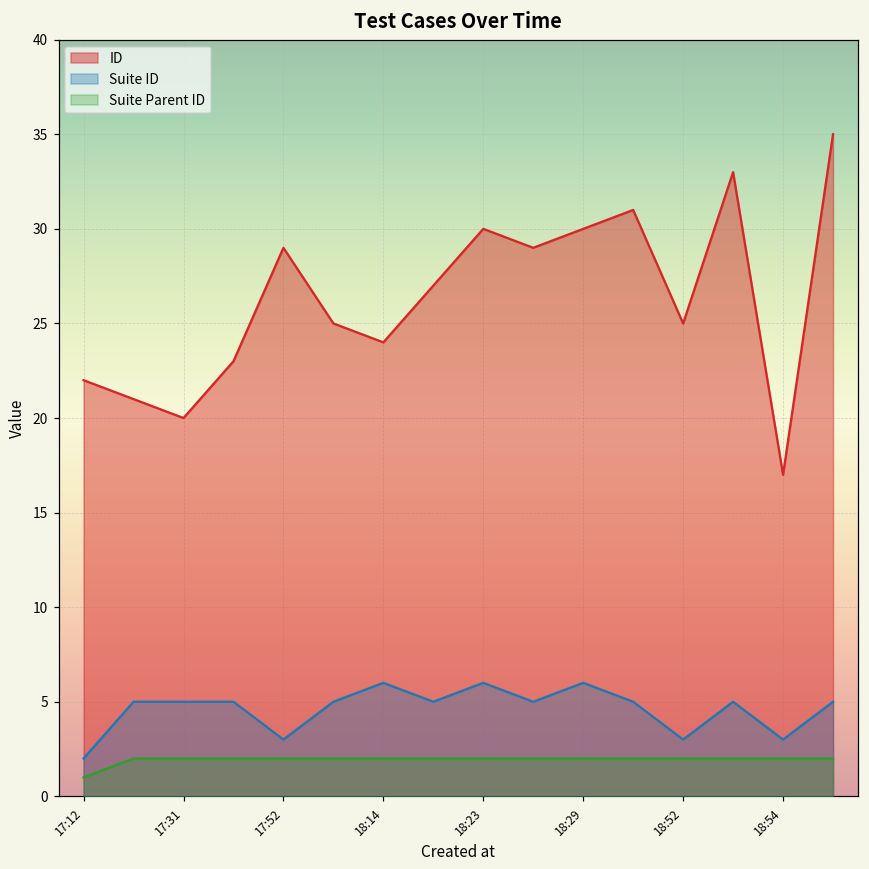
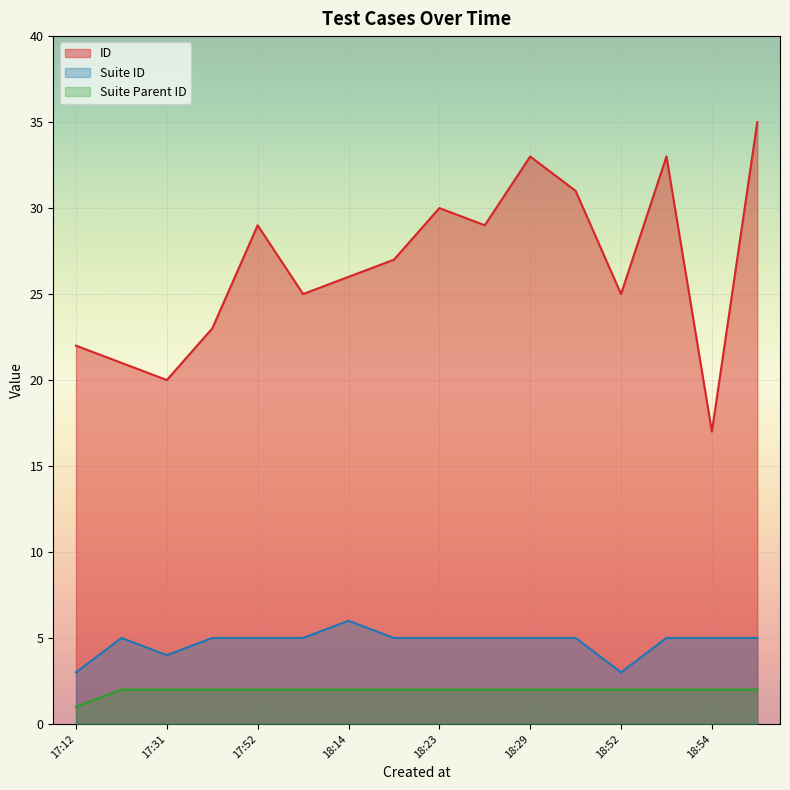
Suite ID, 17:12: 2 -> 3
Suite ID, 17:31: 5 -> 4
Suite ID, 17:52: 3 -> 5
ID, 18:14: 24 -> 26
Suite ID, 18:23: 6 -> 5
ID, 18:29: 30 -> 33
Suite ID, 18:29: 6 -> 5
Suite ID, 18:54: 3 -> 5
